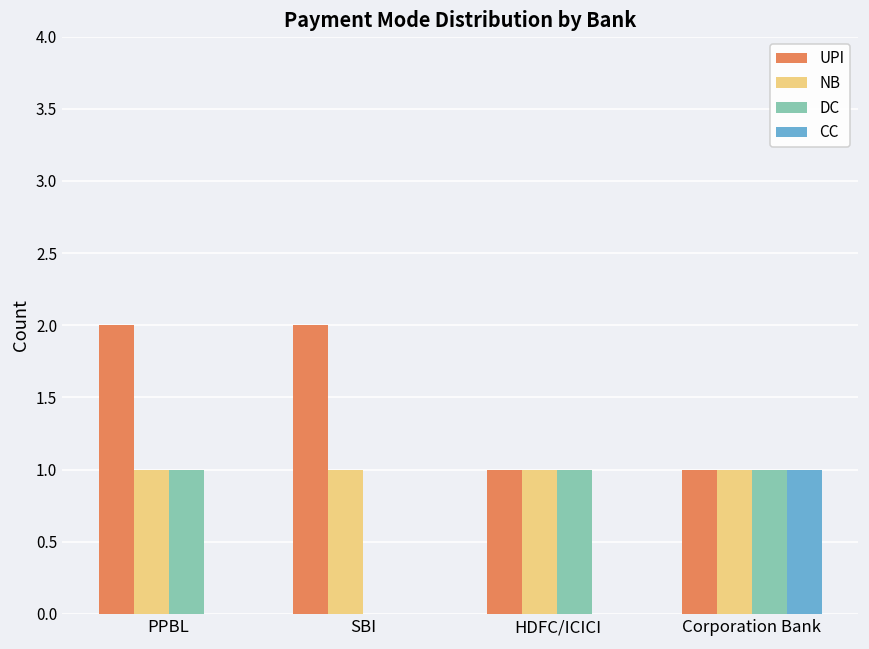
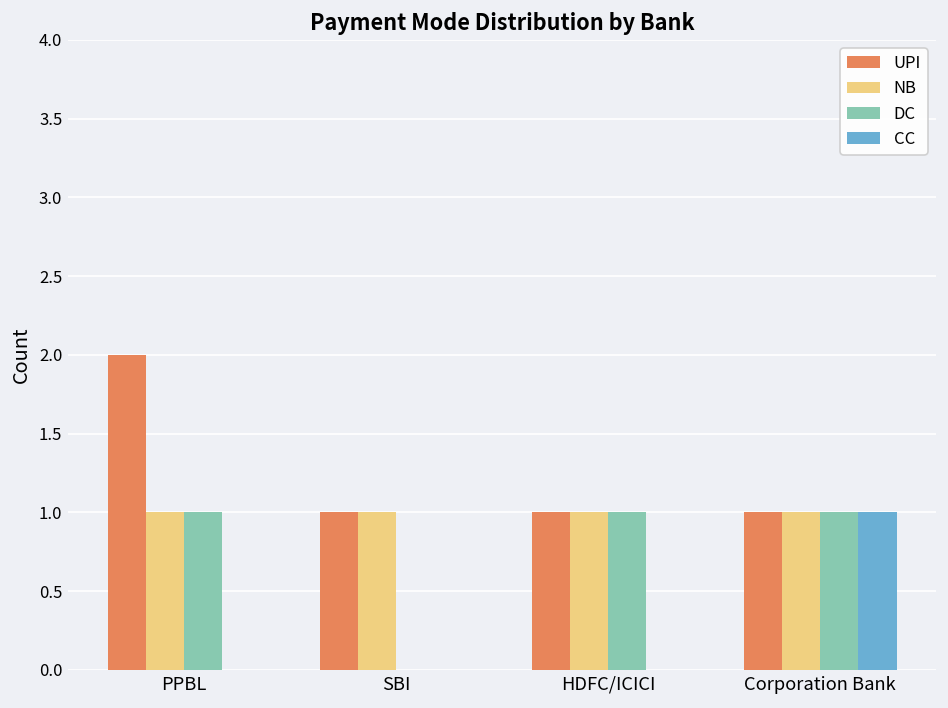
UPI, SBI: 2 -> 1
